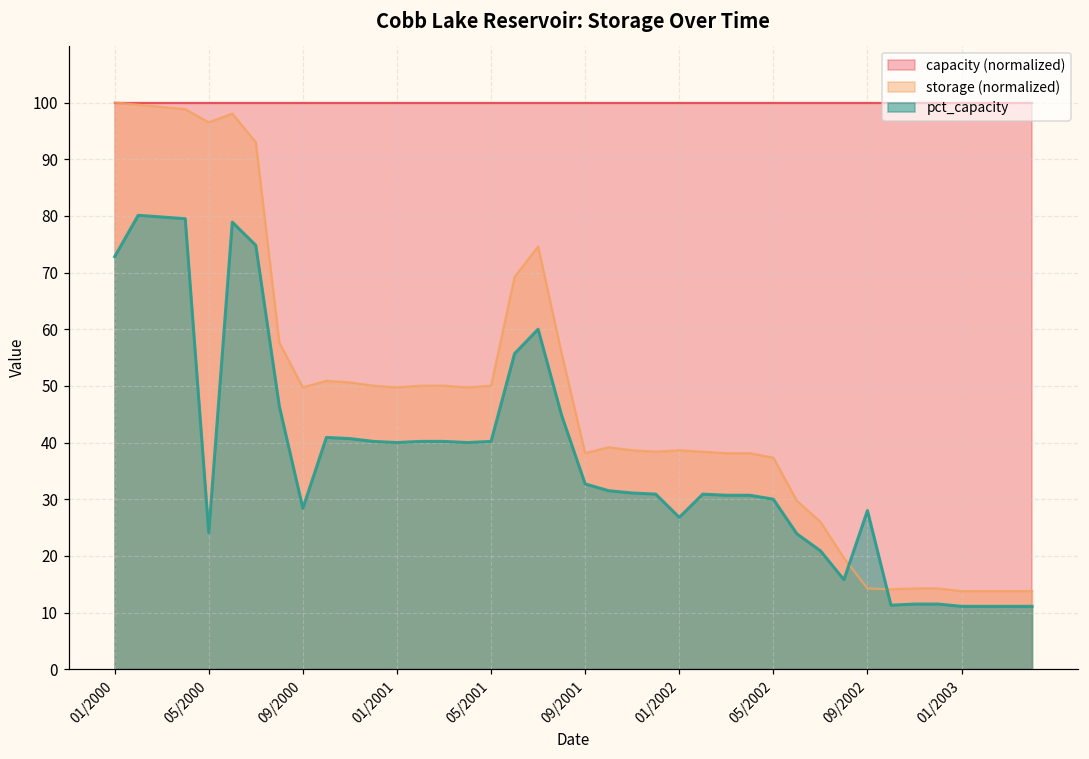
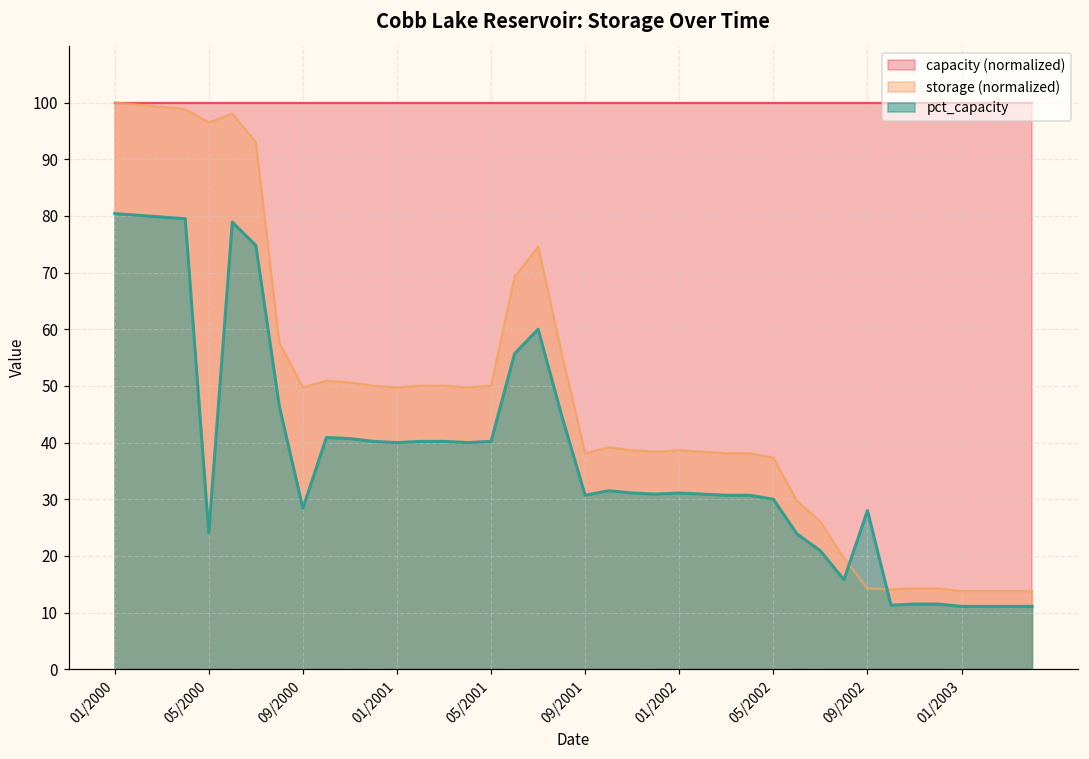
pct_capacity, 01/2000: 73 -> 80
pct_capacity, 09/2001: 33 -> 31
pct_capacity, 01/2002: 27 -> 31
